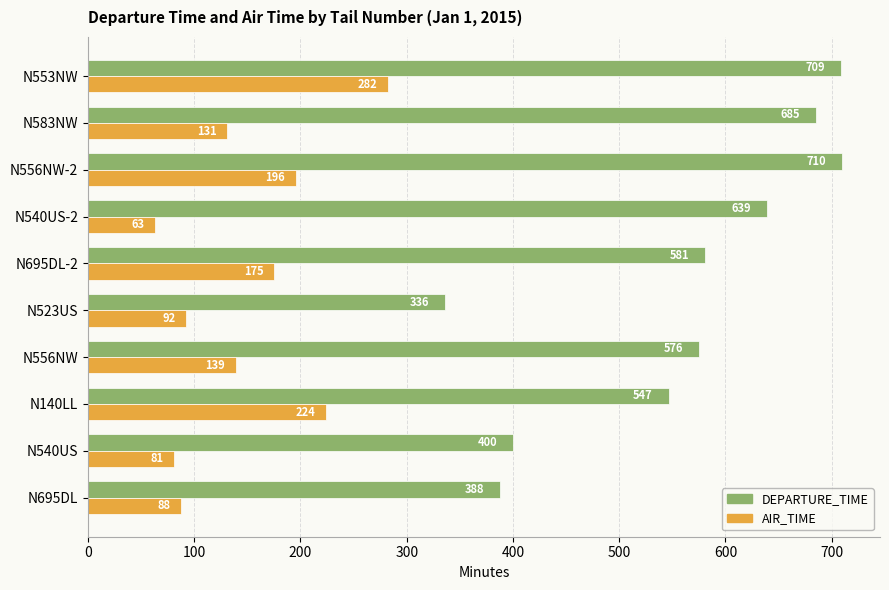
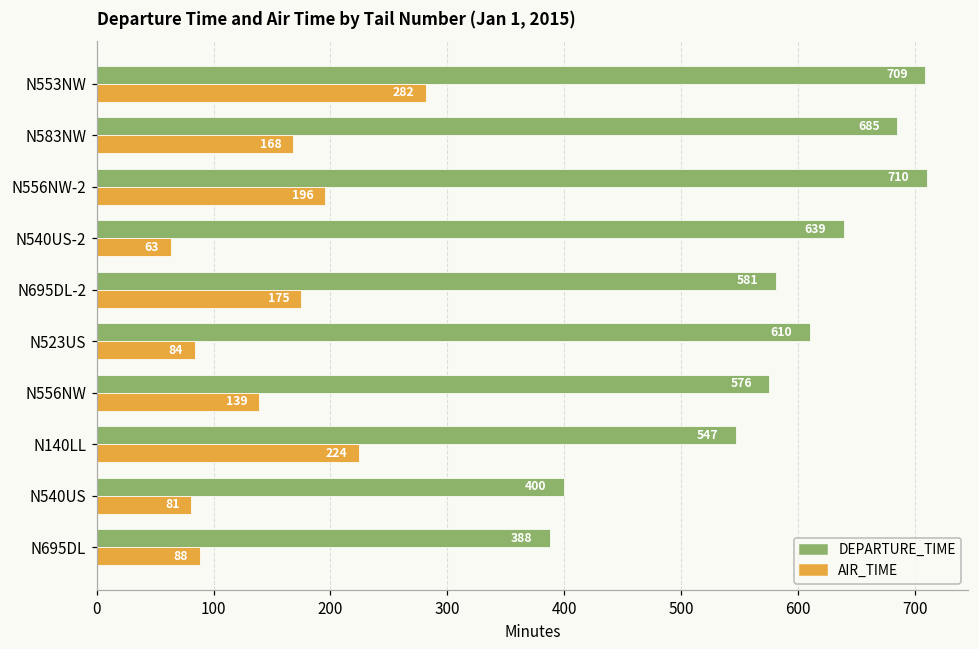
AIR_TIME, N583NW: 131 -> 168
DEPARTURE_TIME, N523US: 336 -> 610
AIR_TIME, N523US: 92 -> 84
